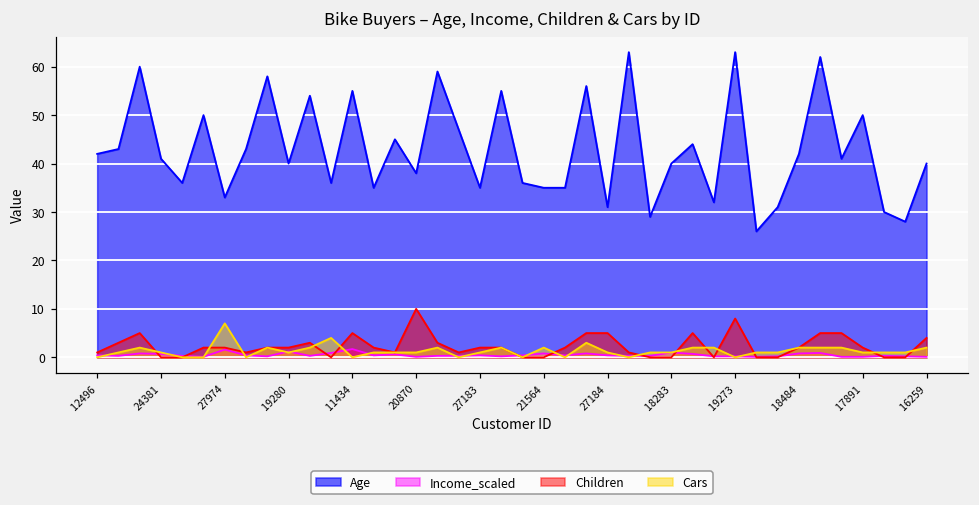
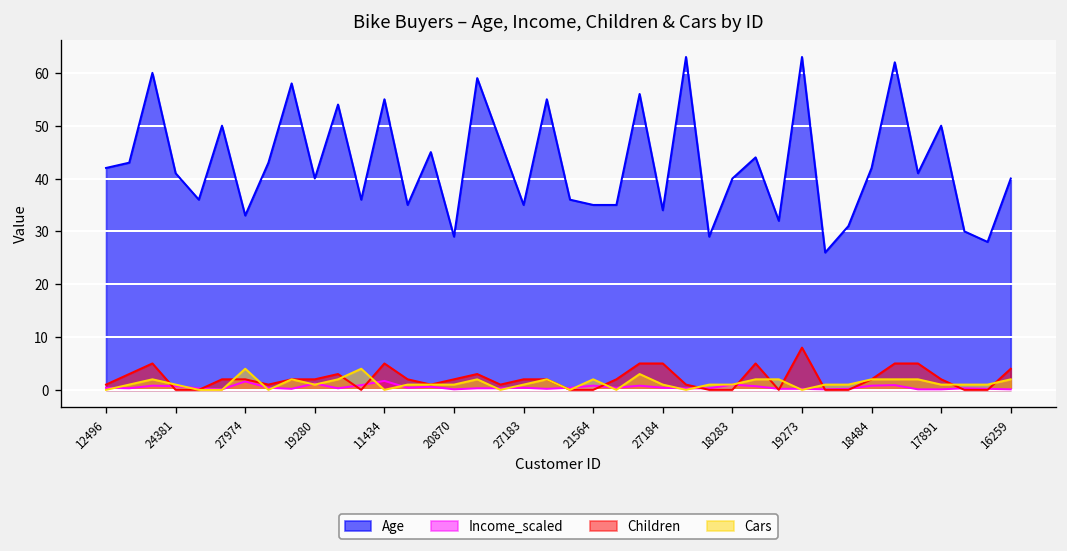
Cars, 27974: 7 -> 4
Age, 20870: 38 -> 29
Children, 20870: 10 -> 2
Age, 27184: 31 -> 34
